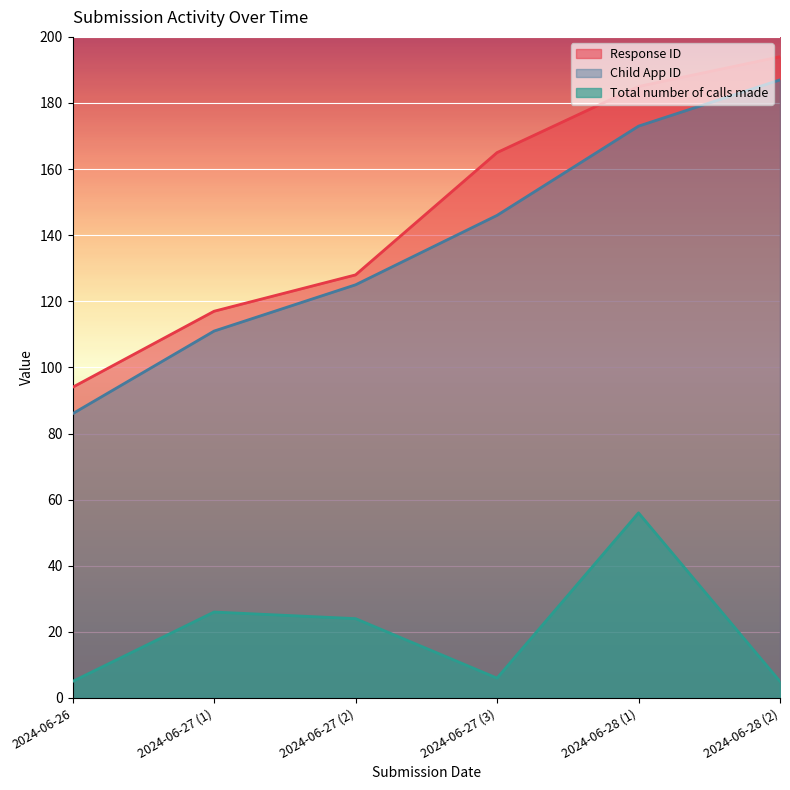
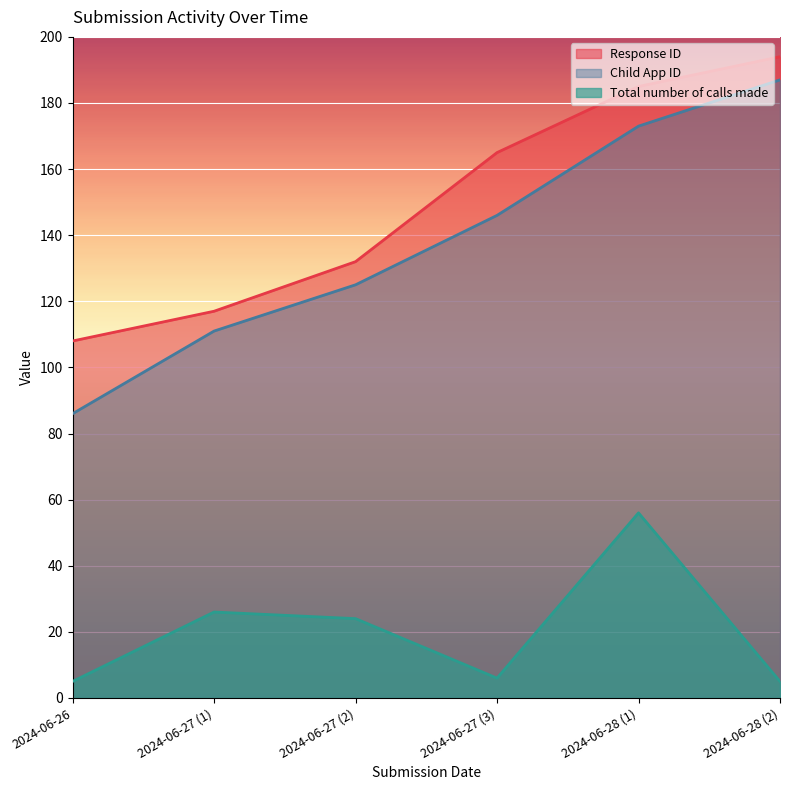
Response ID, 2024-06-26: 94 -> 108
Response ID, 2024-06-27 (2): 128 -> 132
